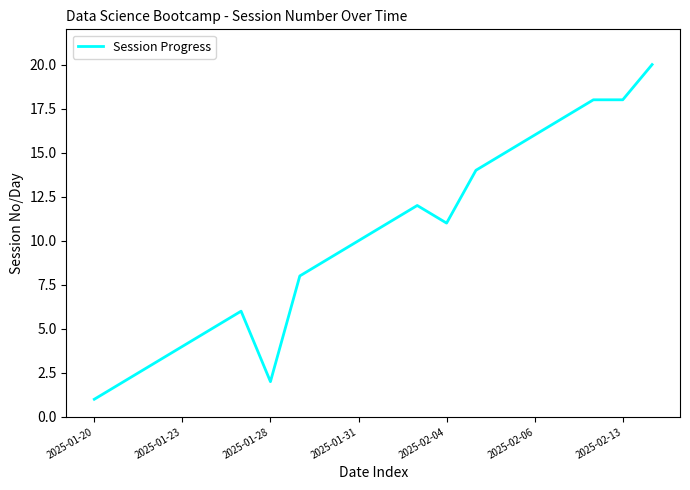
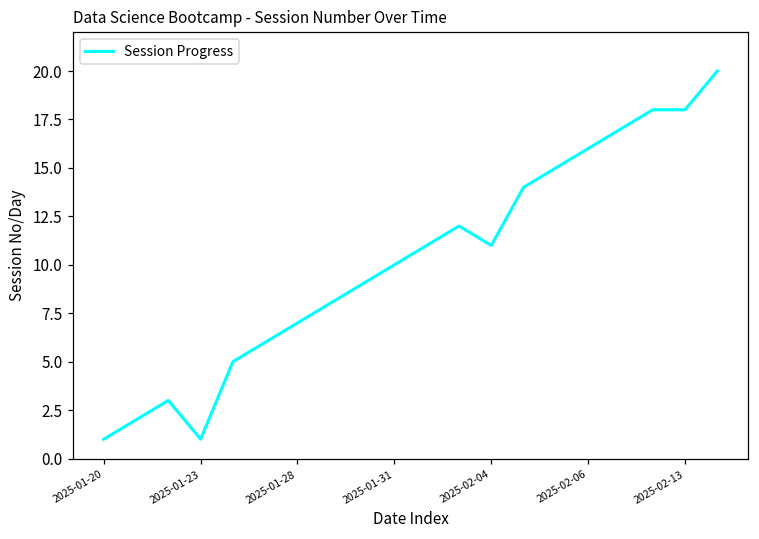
2025-01-23: 4 -> 1
2025-01-28: 2 -> 7
